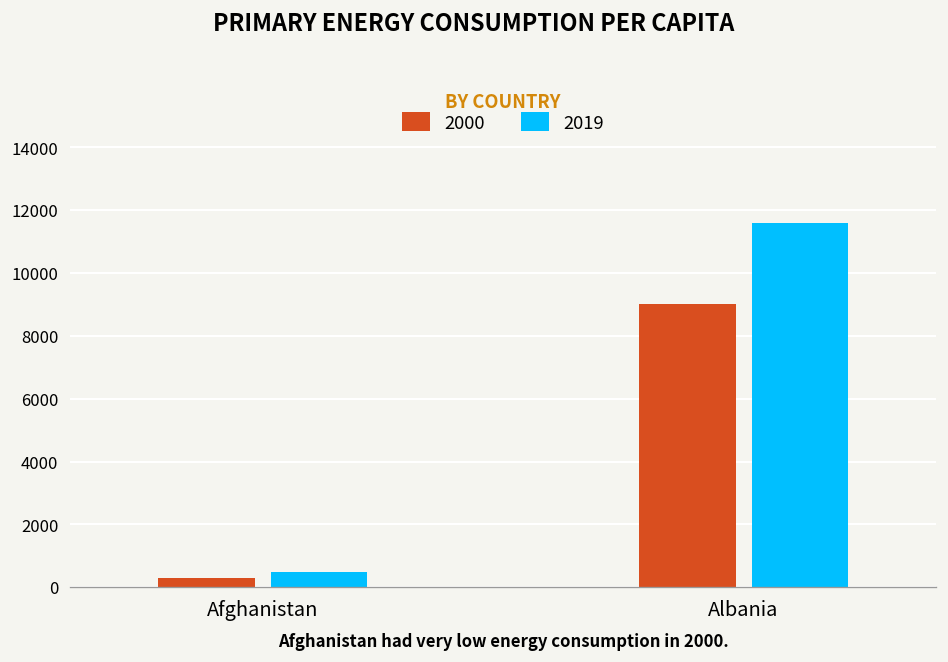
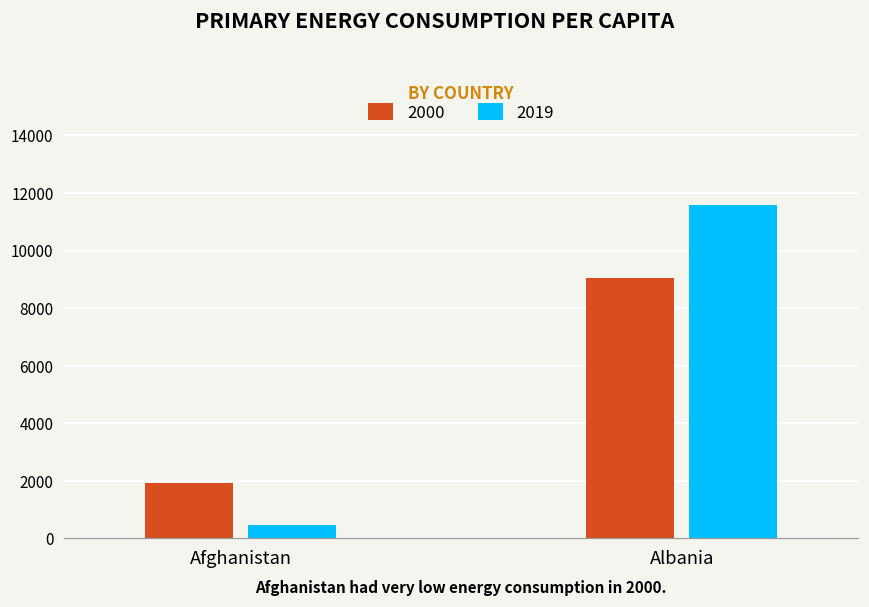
2000, Afghanistan: 300 -> 1900
